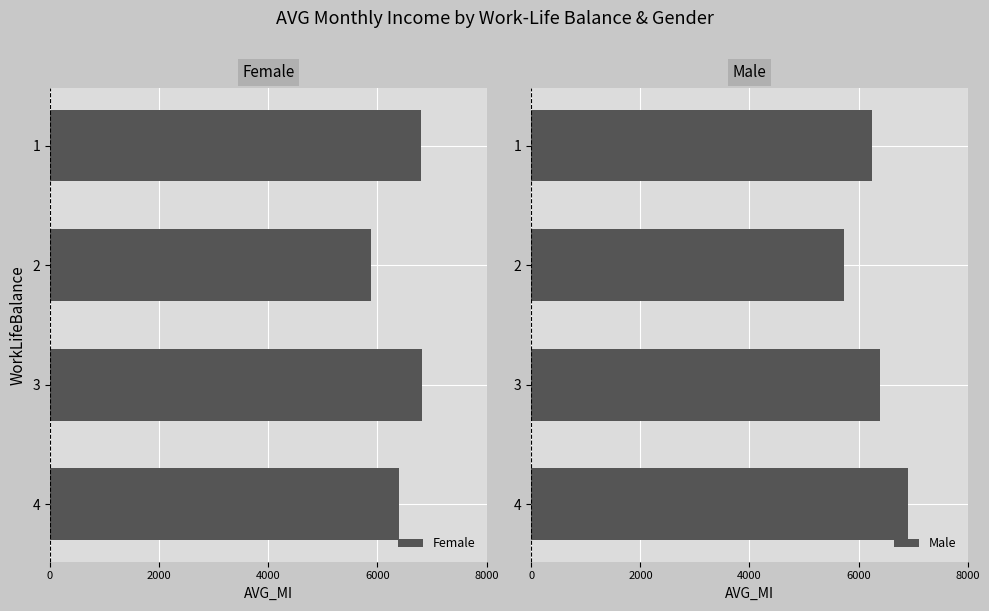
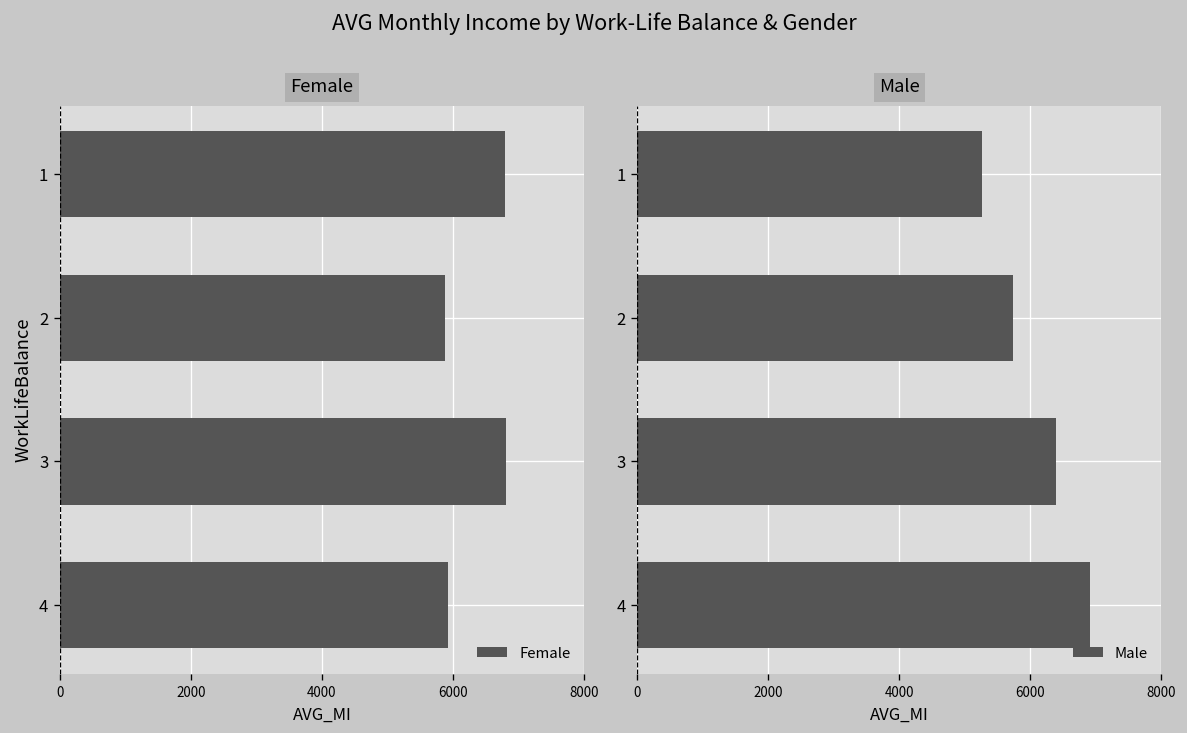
Female, 4: 6400 -> 5900
Male, 1: 6200 -> 5300
